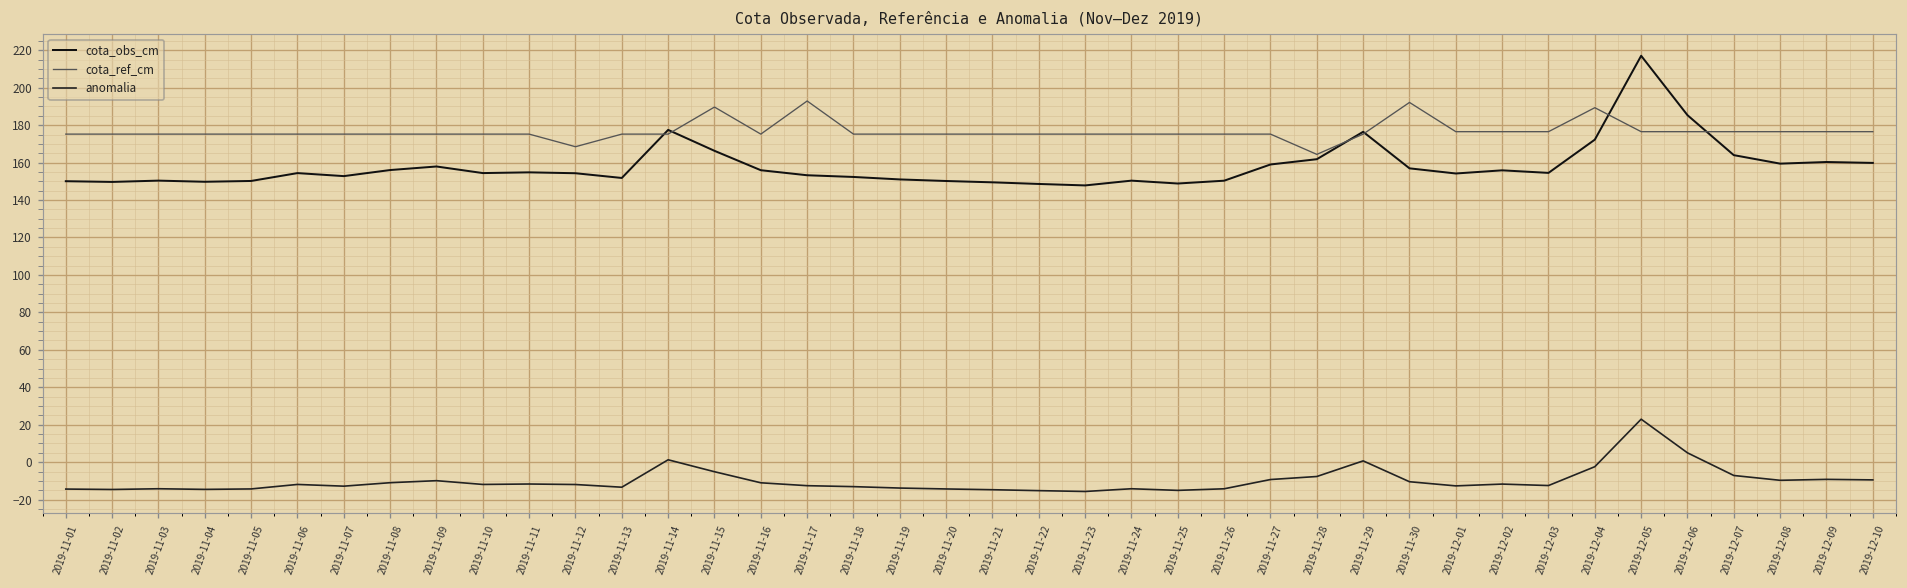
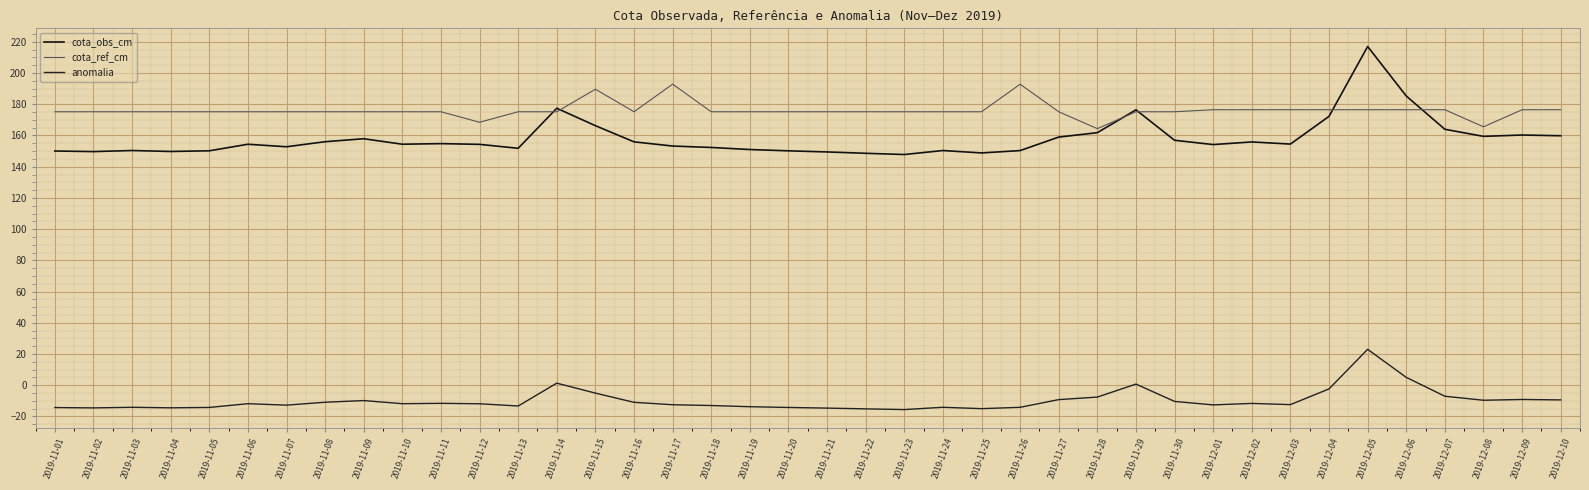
cota_ref_cm, 2019-11-26: 175 -> 193
cota_ref_cm, 2019-11-30: 192 -> 175
cota_ref_cm, 2019-12-04: 189 -> 177
cota_ref_cm, 2019-12-08: 177 -> 166
